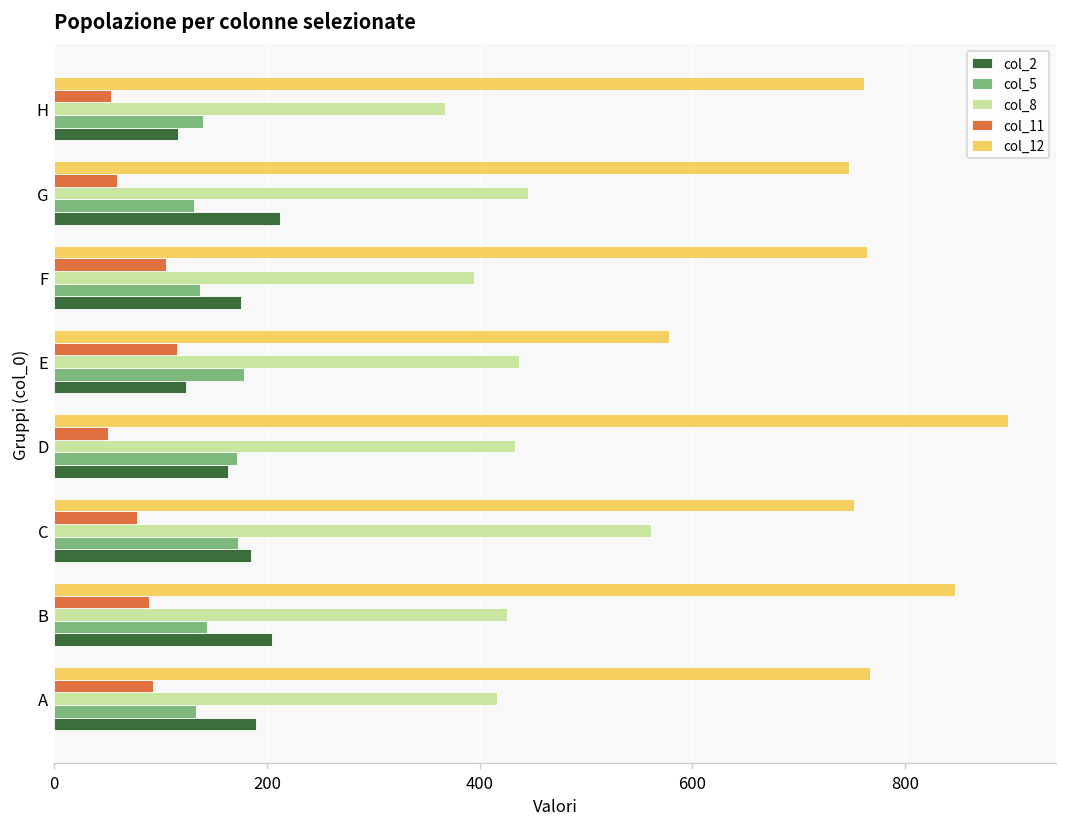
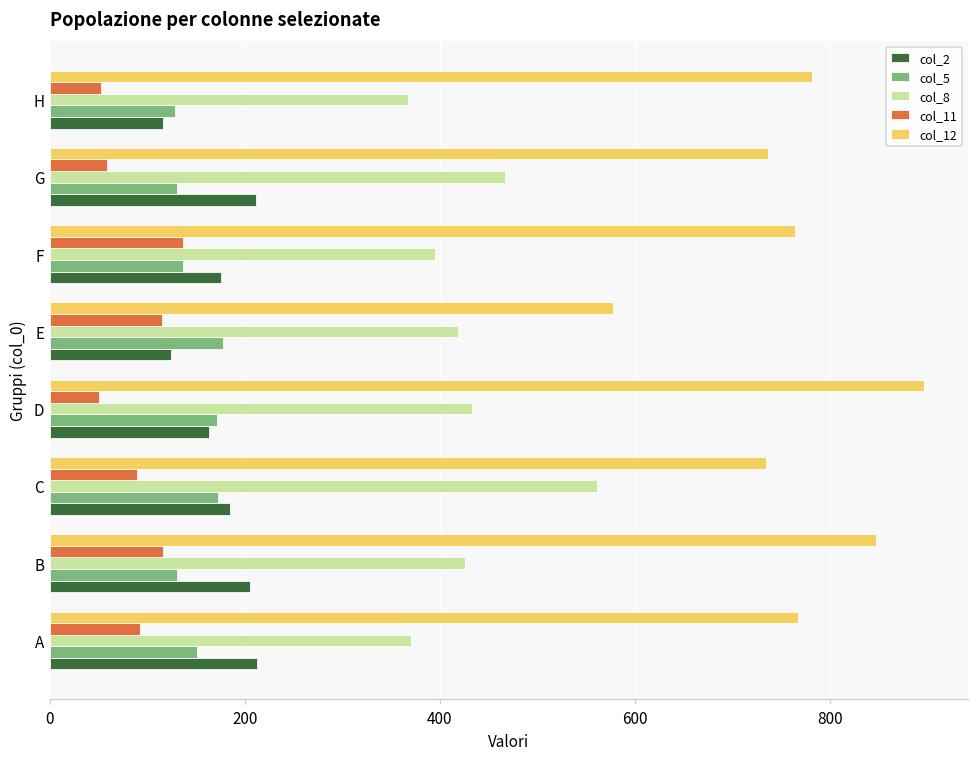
col_12, H: 760 -> 780
col_5, H: 140 -> 130
col_12, G: 750 -> 740
col_8, G: 450 -> 470
col_11, F: 110 -> 140
col_8, E: 440 -> 420
col_12, C: 750 -> 740
col_11, C: 80 -> 90
col_11, B: 90 -> 120
col_5, B: 140 -> 130
col_8, A: 420 -> 370
col_5, A: 130 -> 150
col_2, A: 190 -> 210
